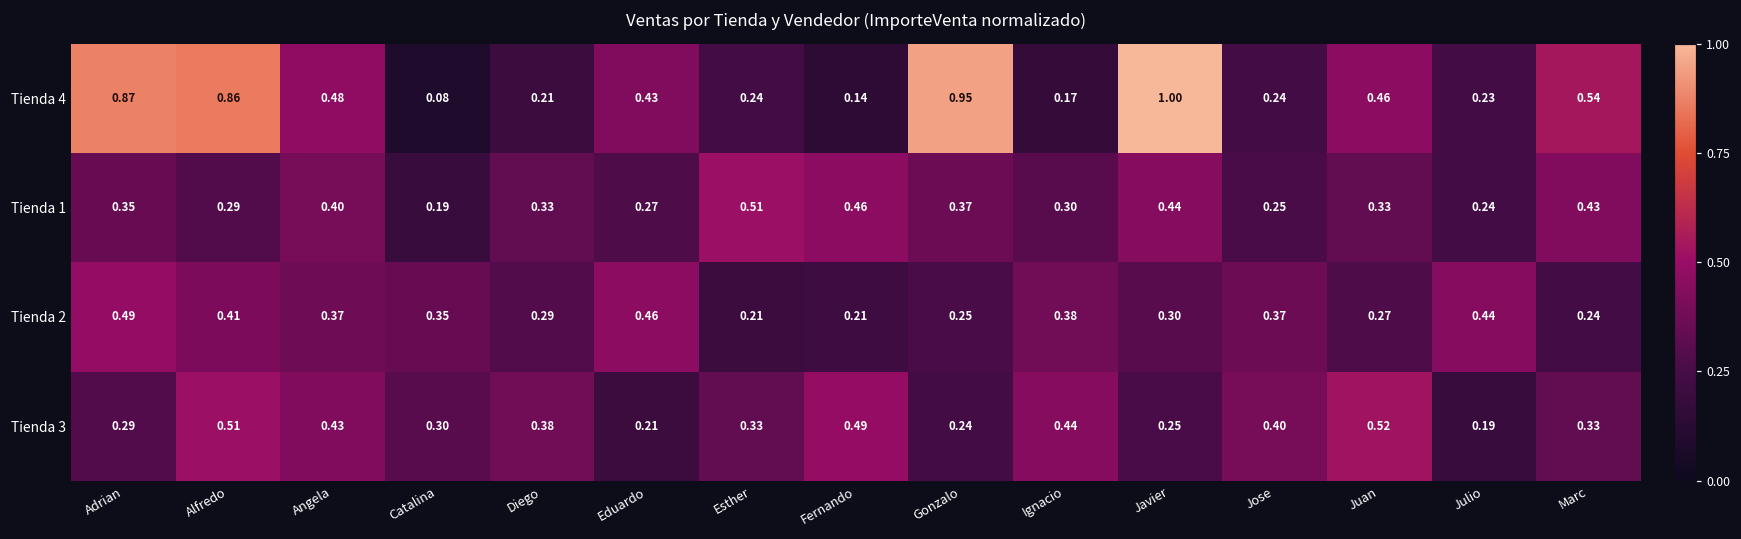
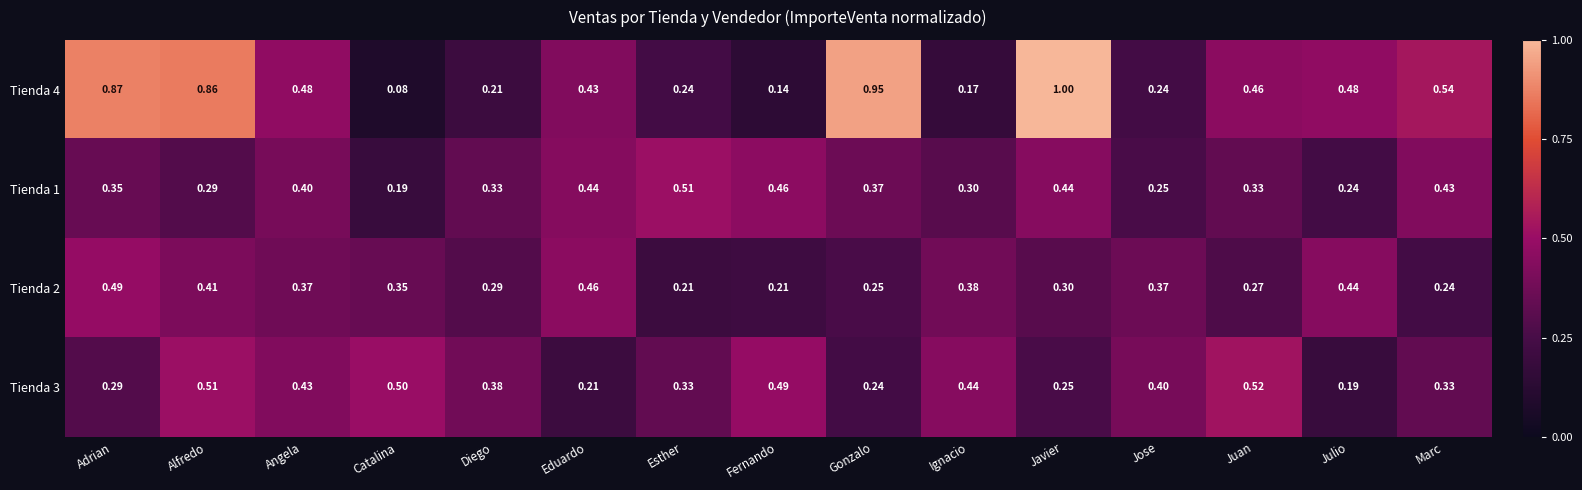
Tienda 4, Julio: 0.23 -> 0.48
Tienda 1, Eduardo: 0.27 -> 0.44
Tienda 3, Catalina: 0.30 -> 0.50
